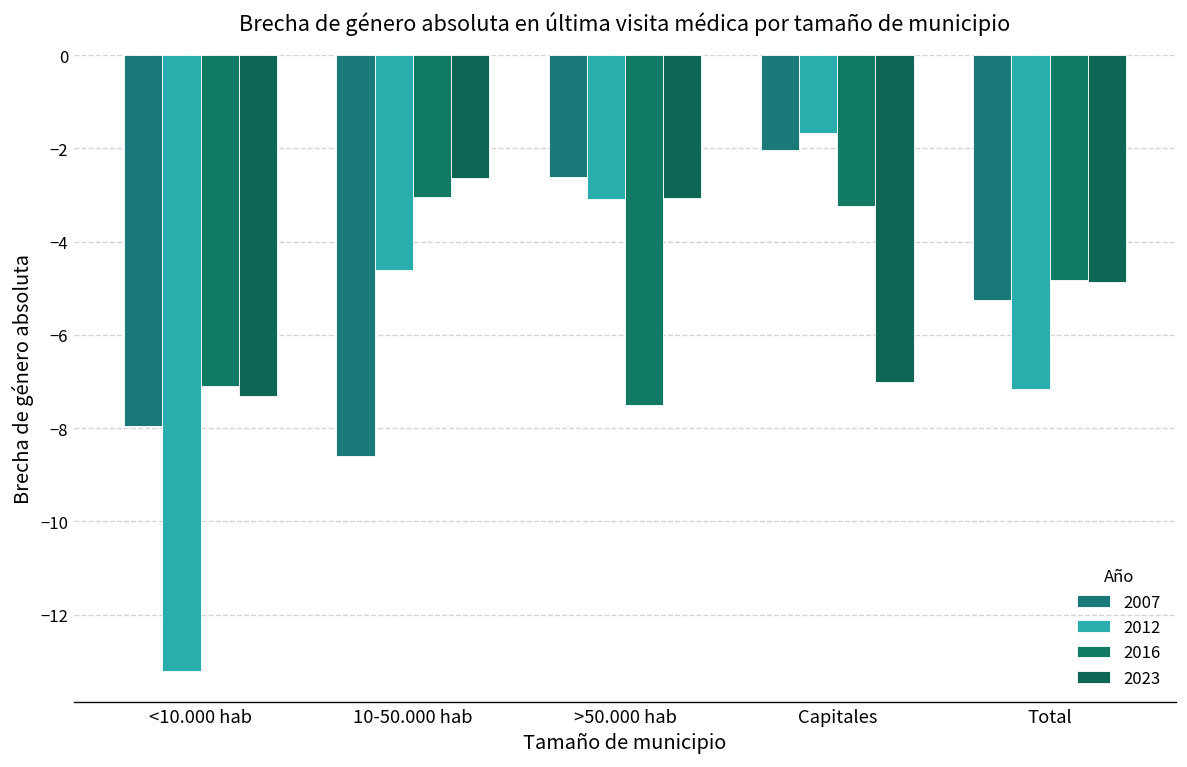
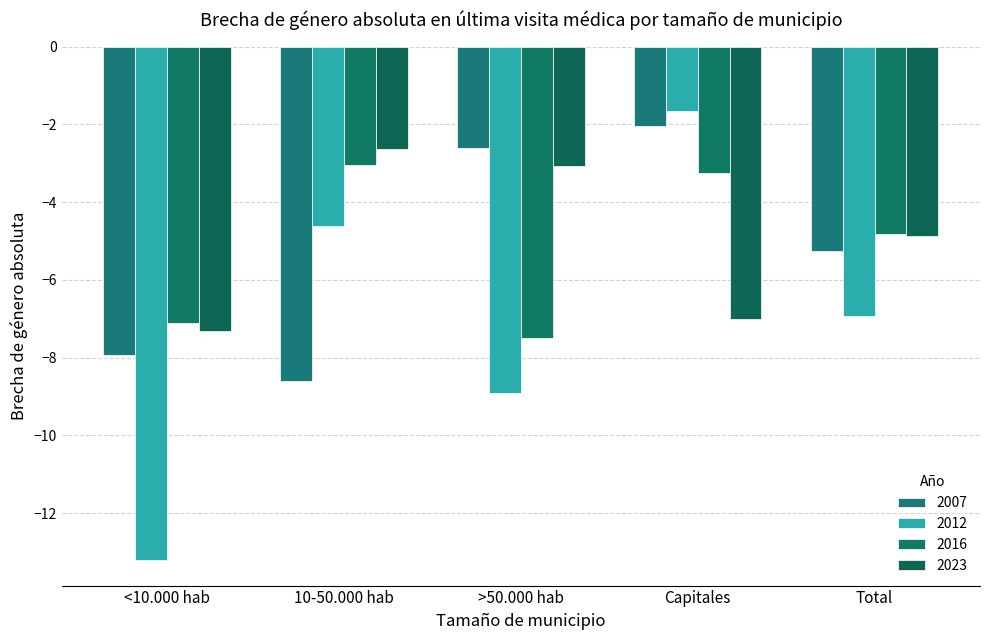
2012, >50.000 hab: -3.1 -> -8.9
2012, Total: -7.2 -> -6.9
